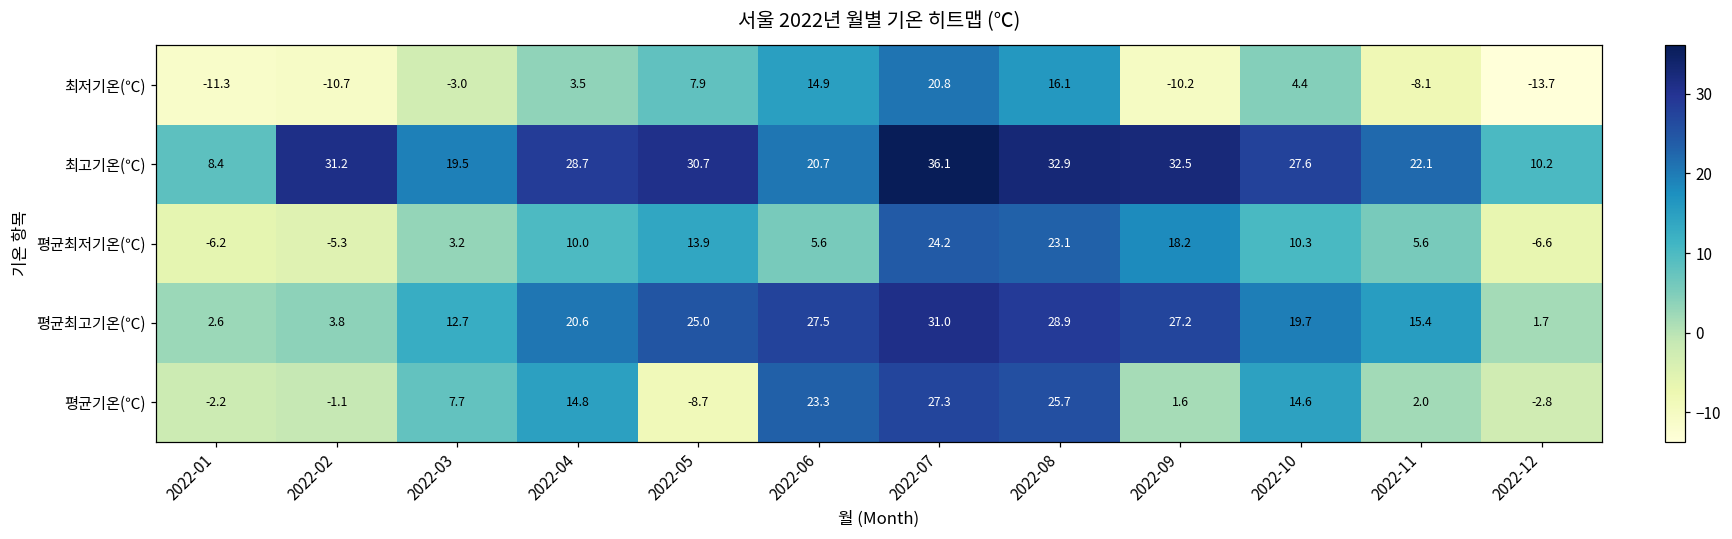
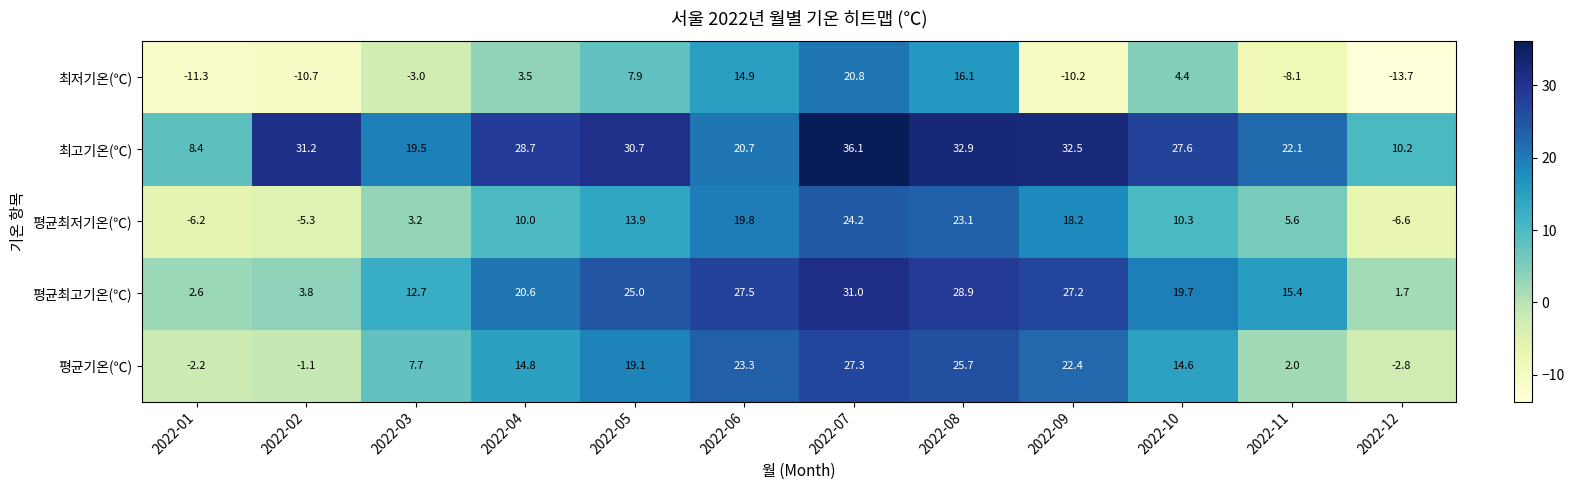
평균최저기온(℃), 2022-06: 5.6 -> 19.8
평균기온(℃), 2022-05: -8.7 -> 19.1
평균기온(℃), 2022-09: 1.6 -> 22.4
